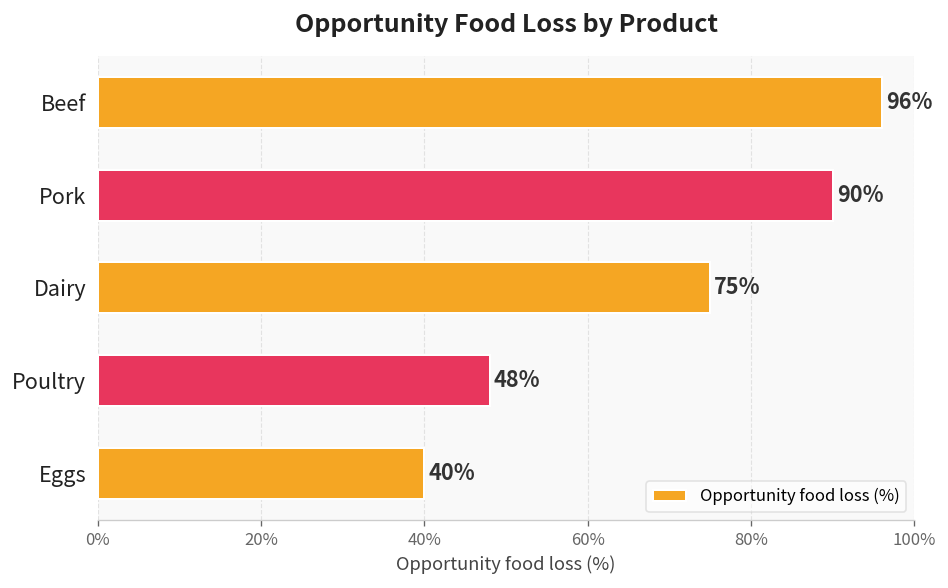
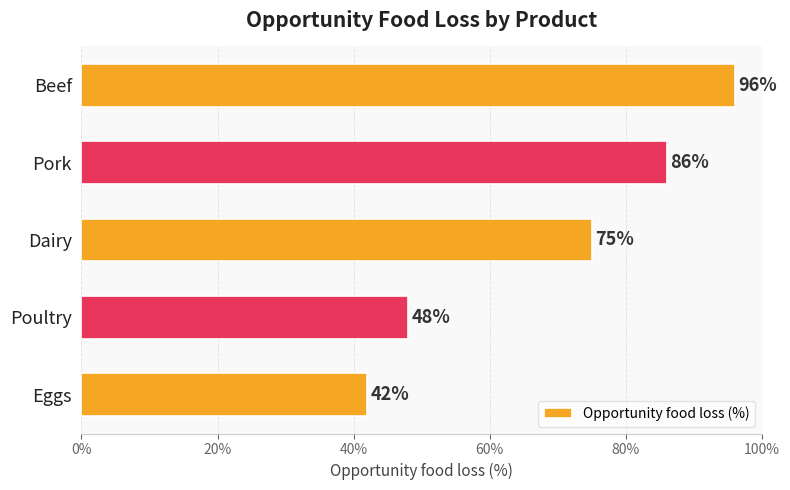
Pork: 90% -> 86%
Eggs: 40% -> 42%
